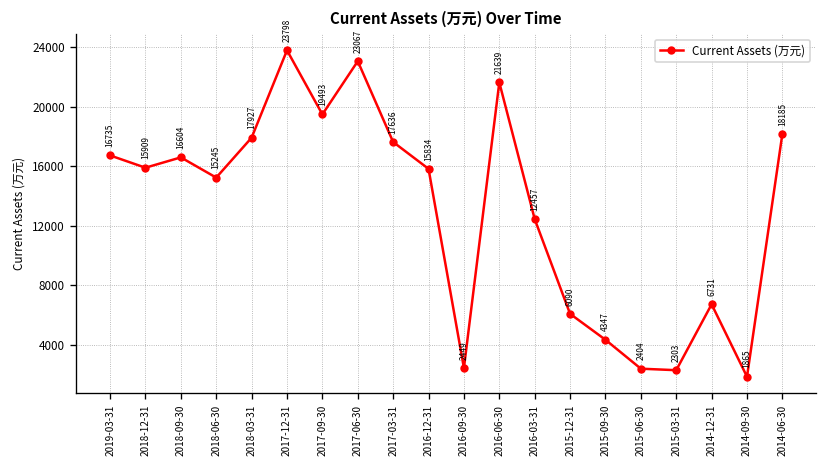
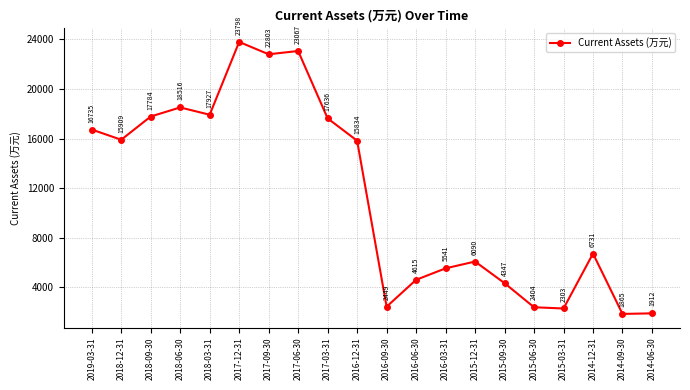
2018-09-30: 16604 -> 17784
2018-06-30: 15245 -> 18516
2017-09-30: 19493 -> 22803
2016-06-30: 21639 -> 4615
2016-03-31: 12457 -> 5541
2014-06-30: 18185 -> 1912
